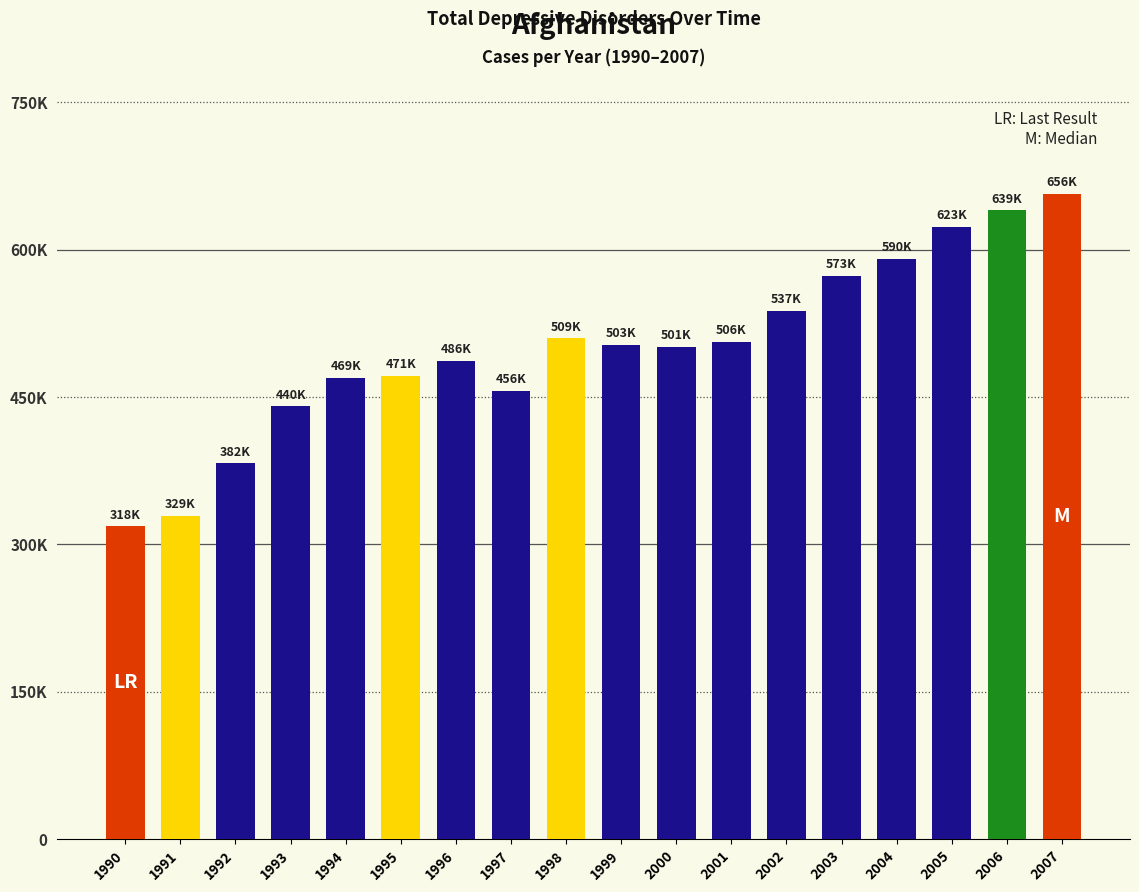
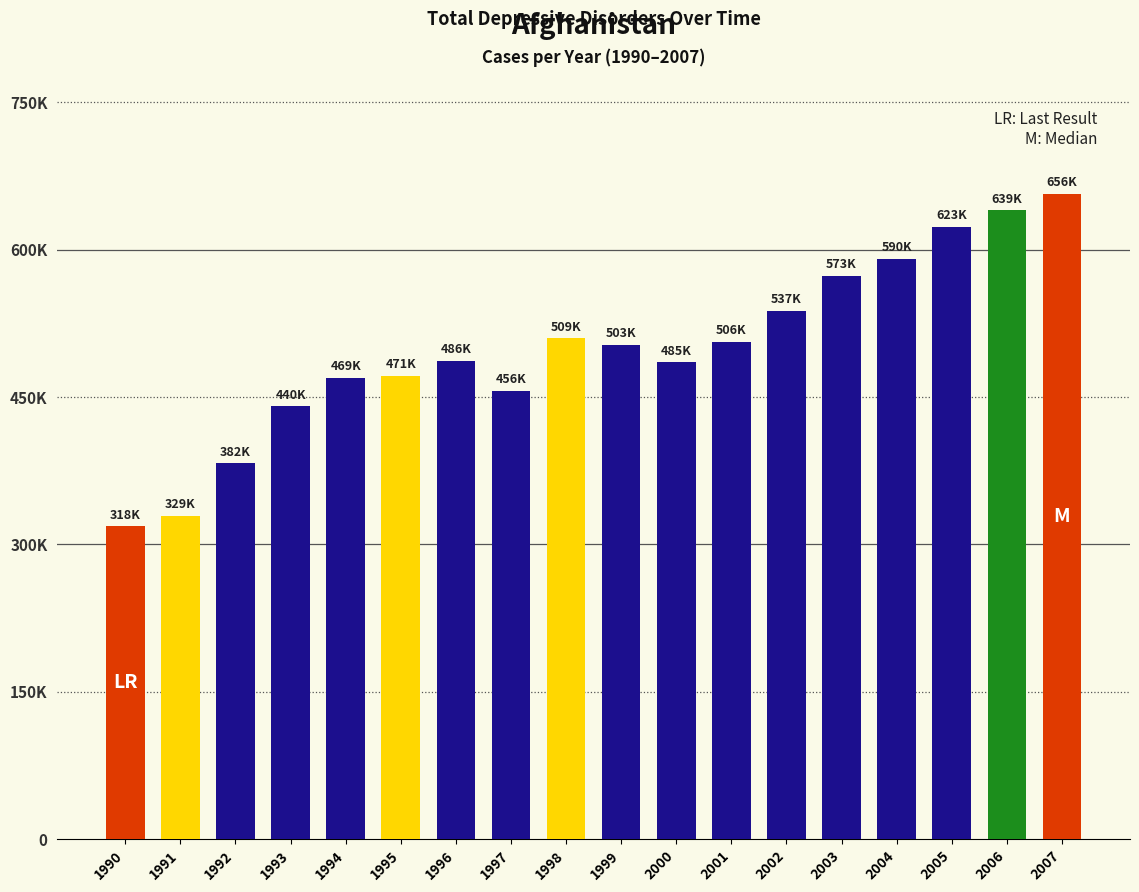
2000: 501K -> 485K
